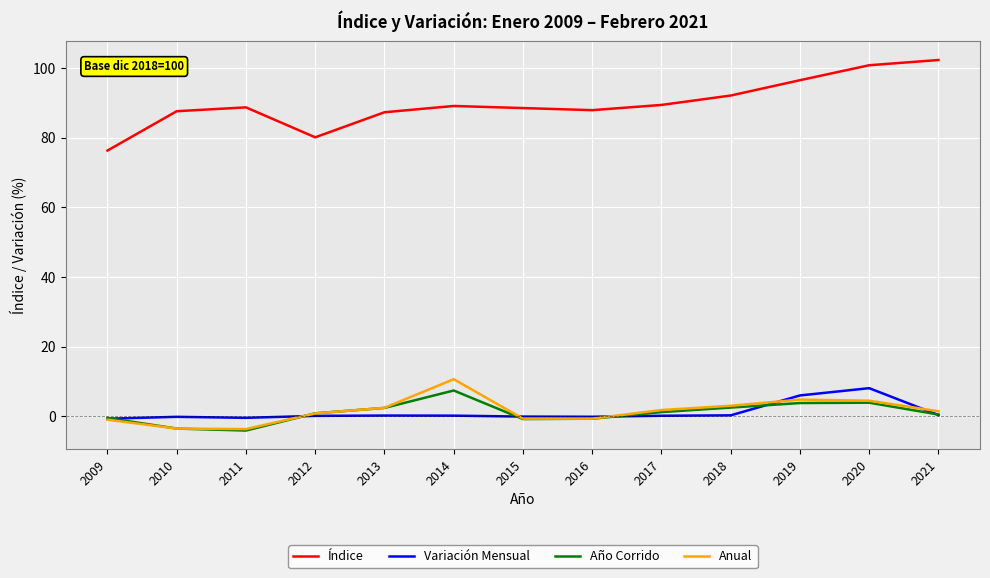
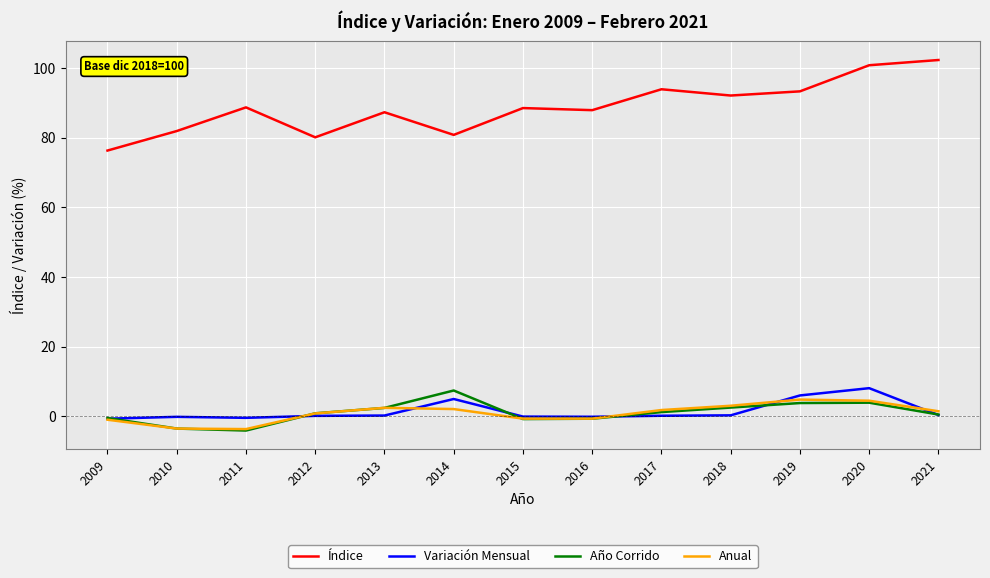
Índice, 2010: 88 -> 82
Índice, 2014: 89 -> 81
Variación Mensual, 2014: 0 -> 5
Anual, 2014: 11 -> 2
Índice, 2017: 89 -> 94
Índice, 2019: 97 -> 93
